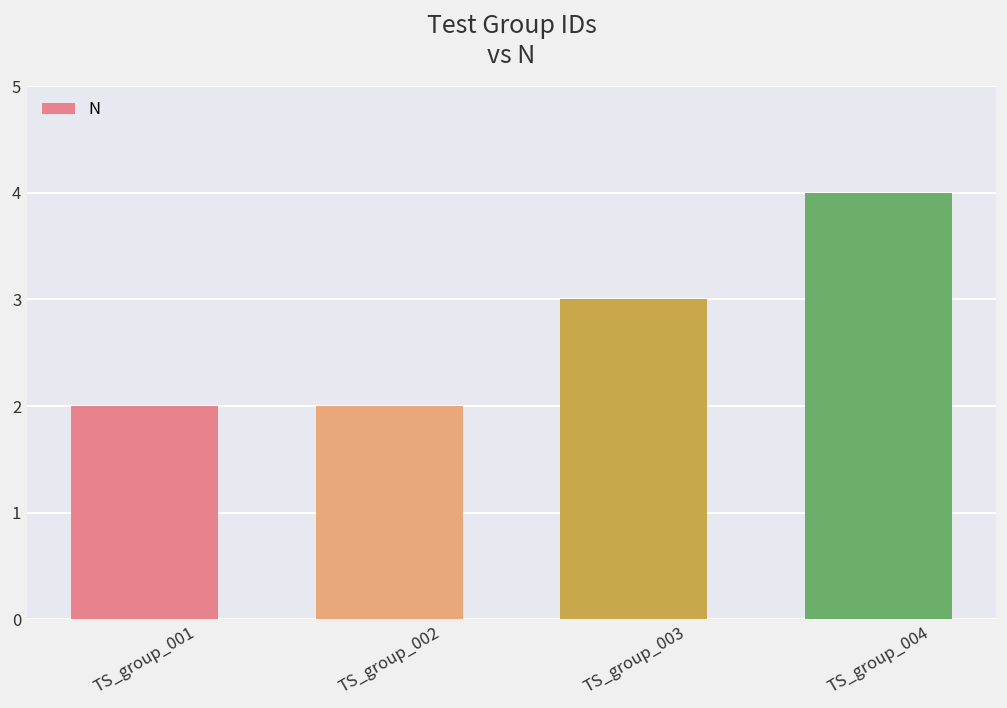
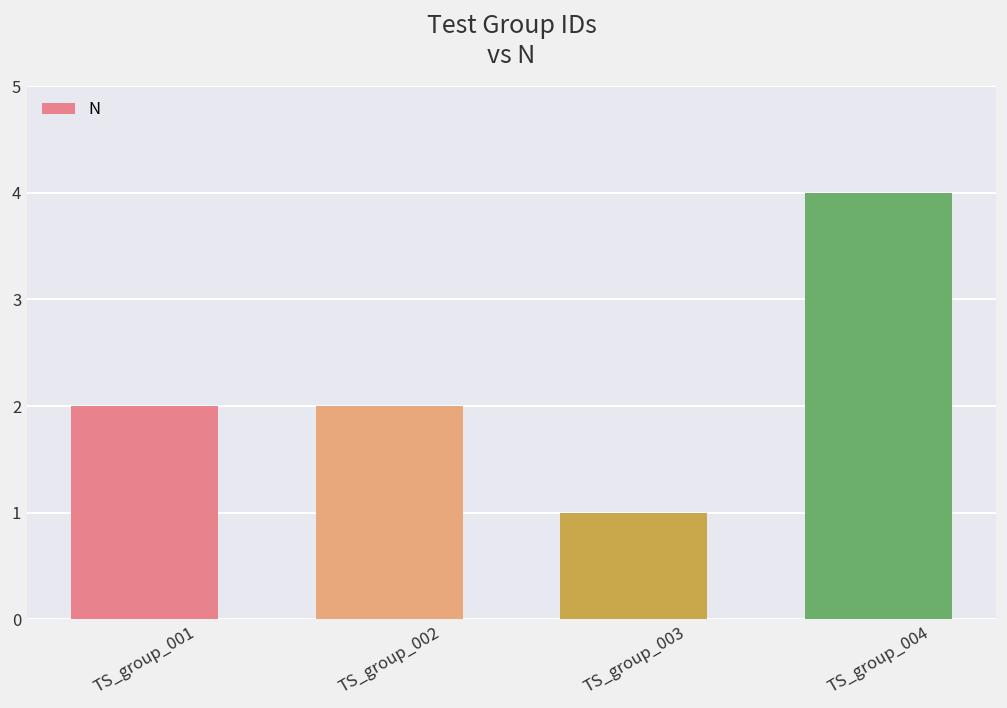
TS_group_003: 3 -> 1
